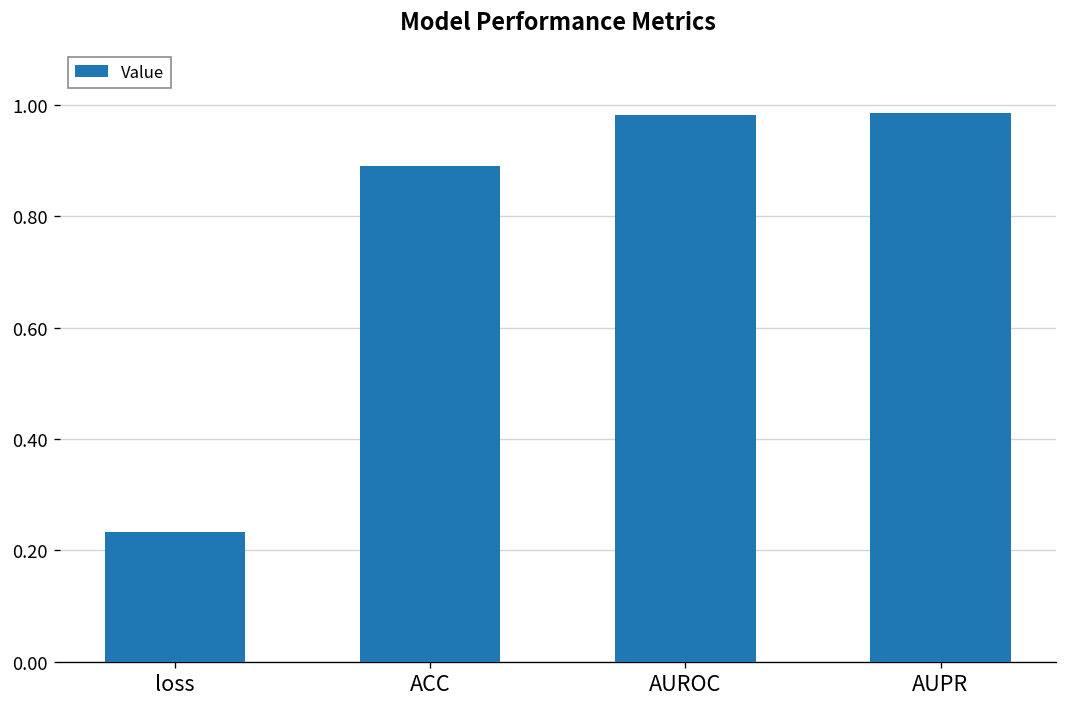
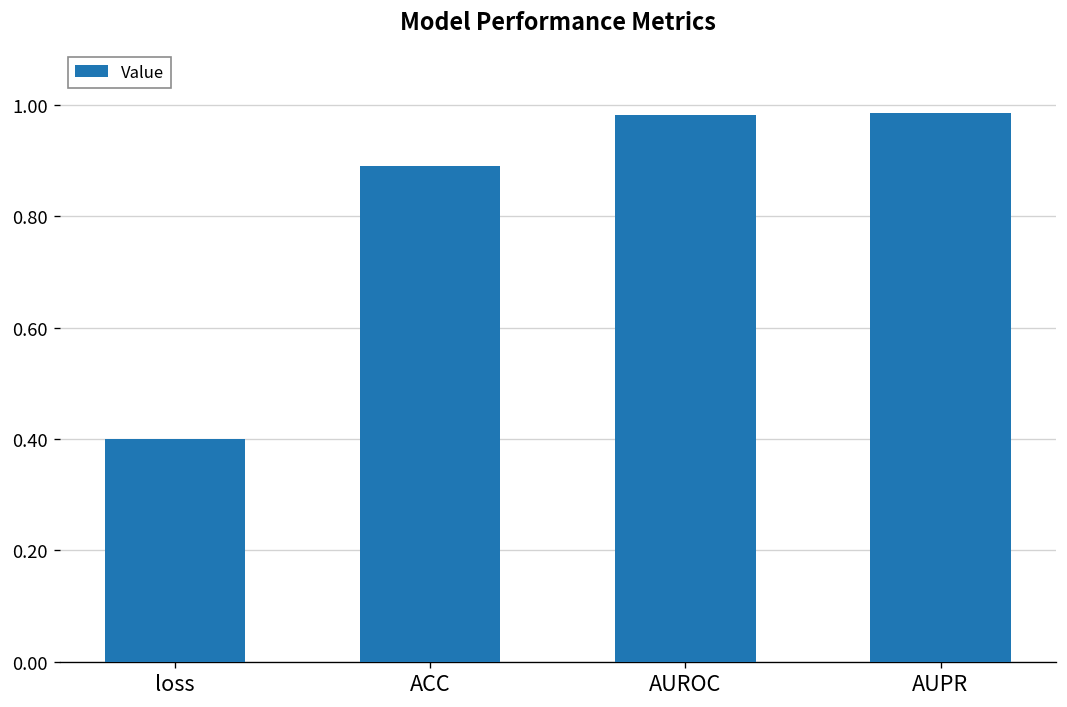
loss: 0.23 -> 0.40
